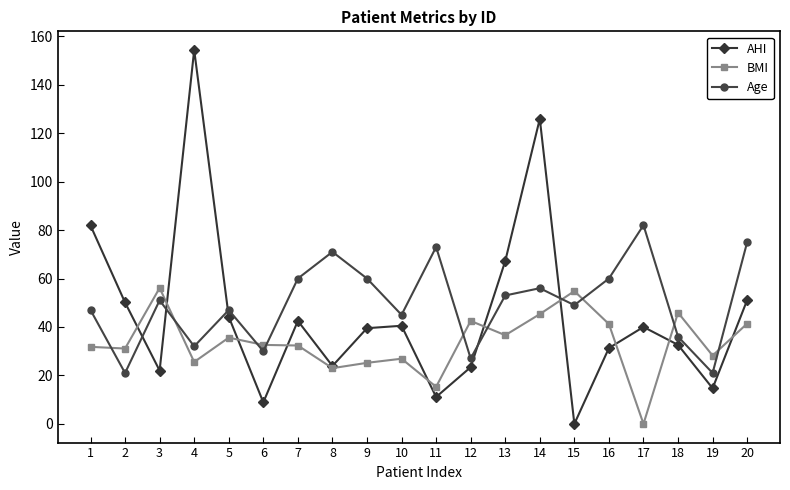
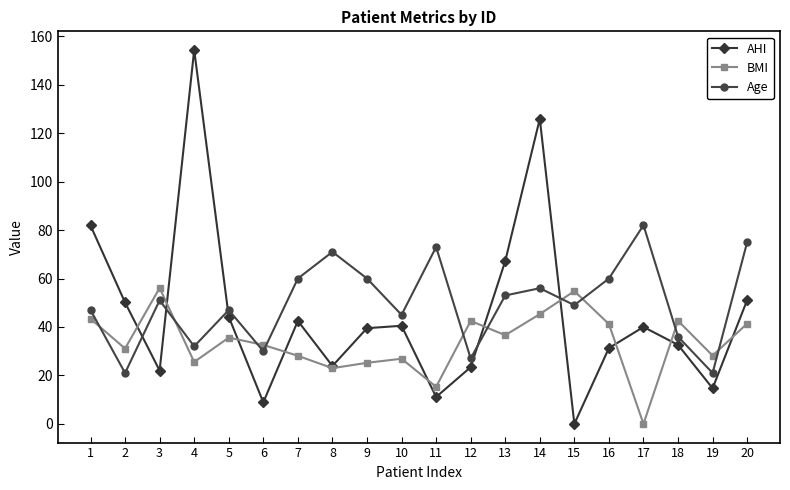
BMI, 1: 32 -> 43
BMI, 7: 32 -> 28
BMI, 18: 46 -> 43
